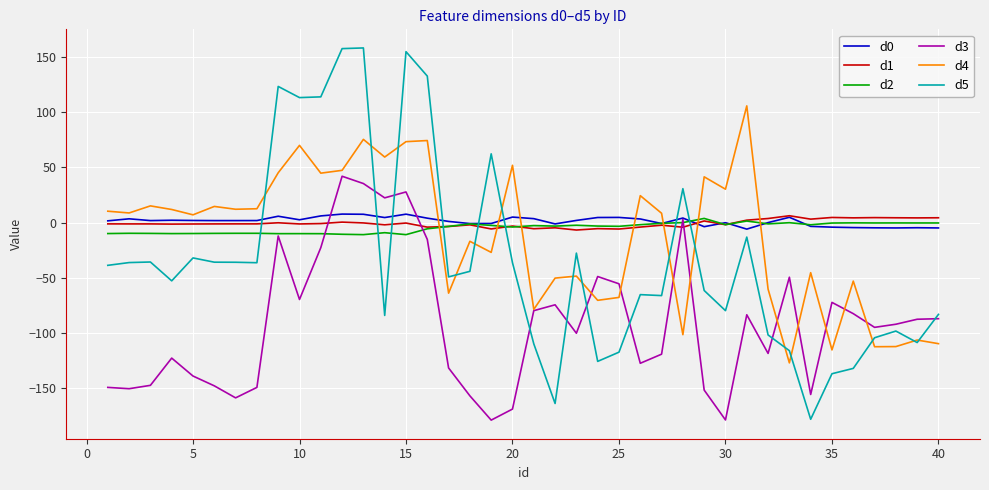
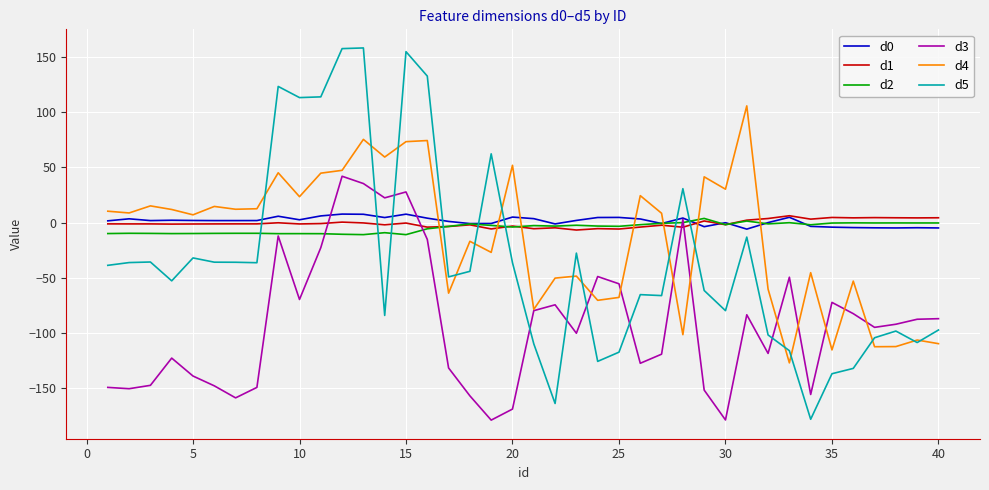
d4, 10: 70 -> 23
d5, 40: -83 -> -98
